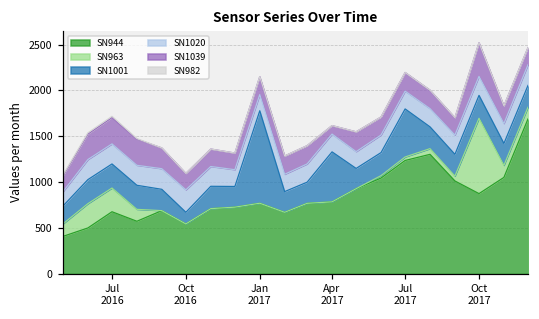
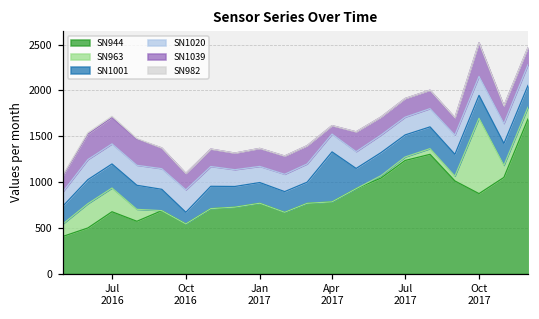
SN1001, Jan 2017: 1000 -> 200
SN1001, Jul 2017: 500 -> 200
